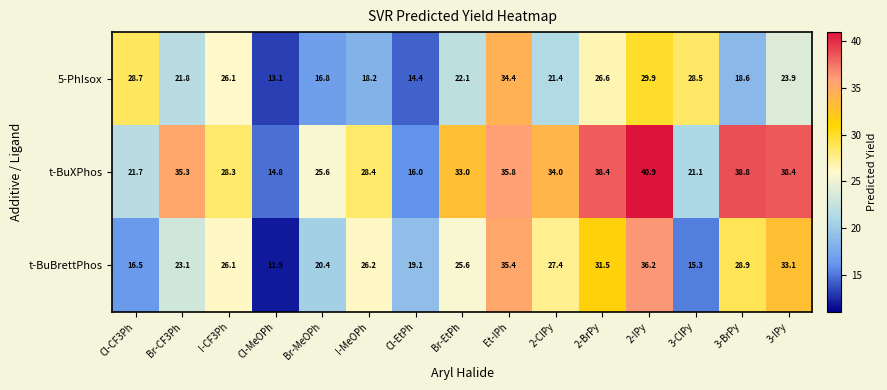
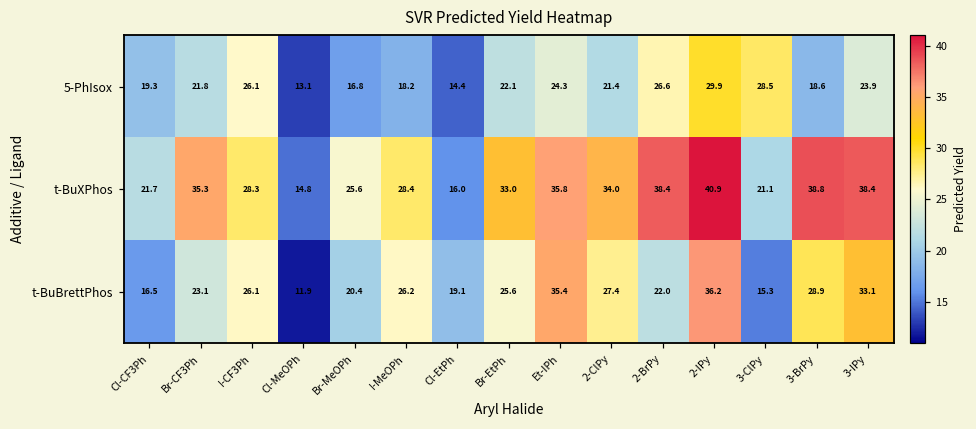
5-PhIsox, Cl-CF3Ph: 28.7 -> 19.3
5-PhIsox, Et-IPh: 34.4 -> 24.3
t-BuBrettPhos, 2-BrPy: 31.5 -> 22.0
